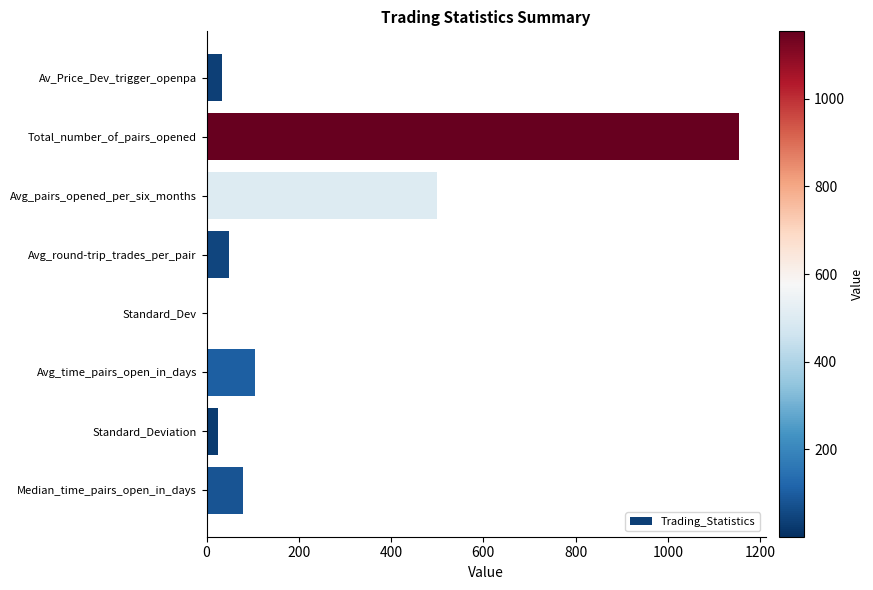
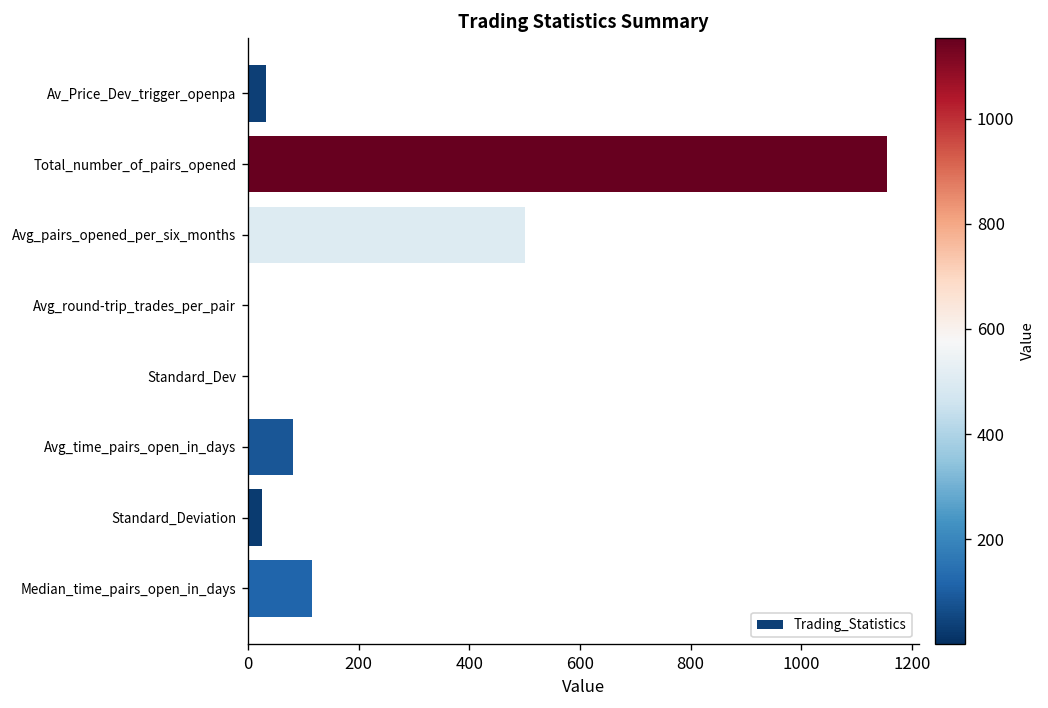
Avg_round-trip_trades_per_pair: 50 -> 0
Avg_time_pairs_open_in_days: 100 -> 80
Median_time_pairs_open_in_days: 80 -> 120
